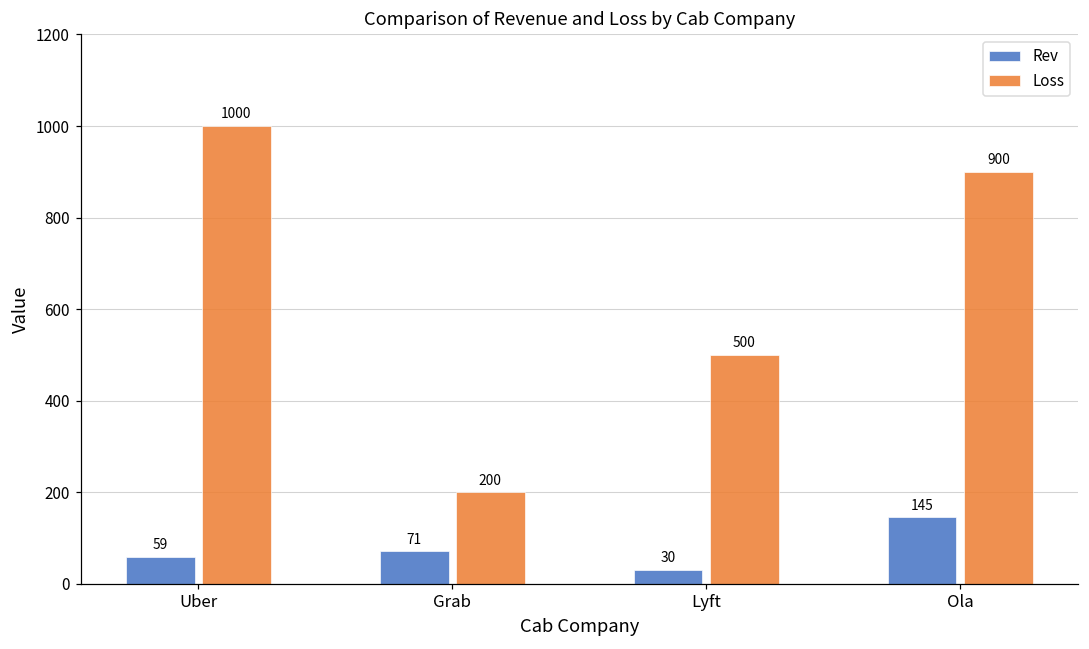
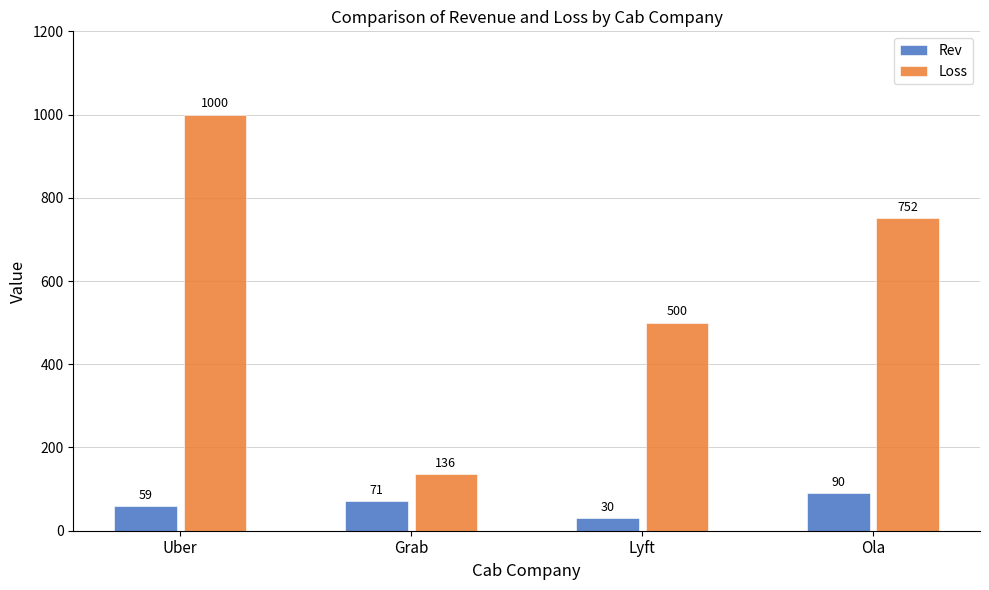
Loss, Grab: 200 -> 136
Rev, Ola: 145 -> 90
Loss, Ola: 900 -> 752
